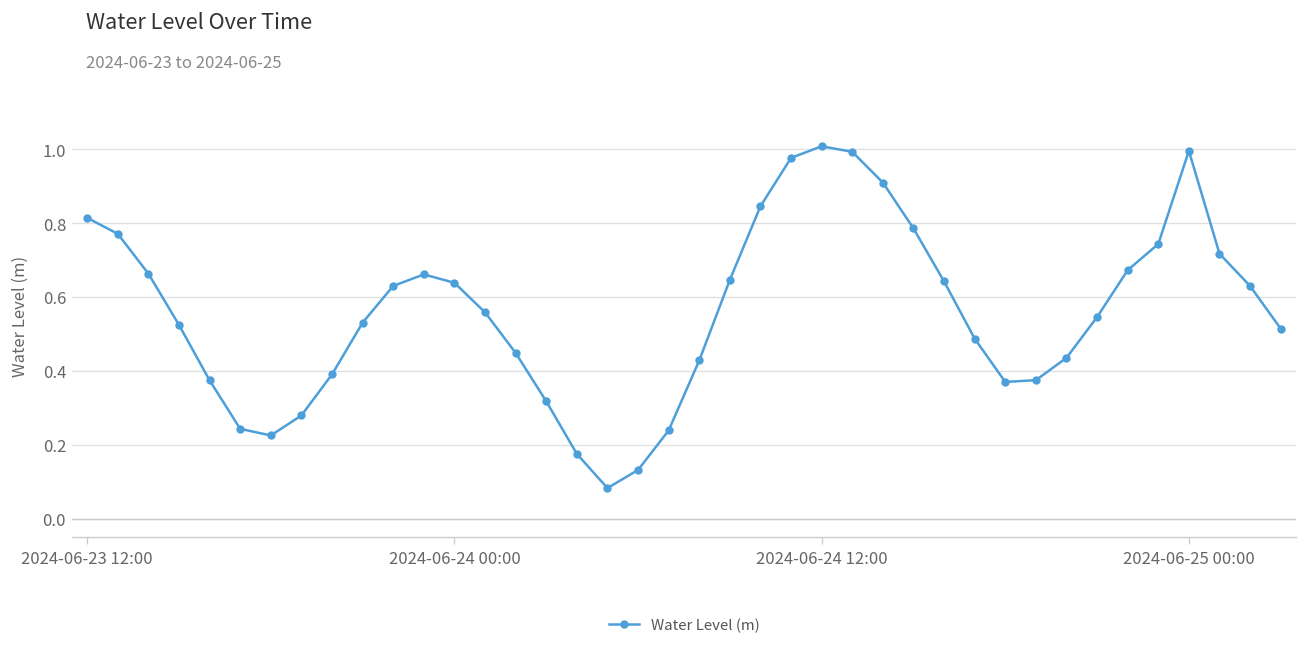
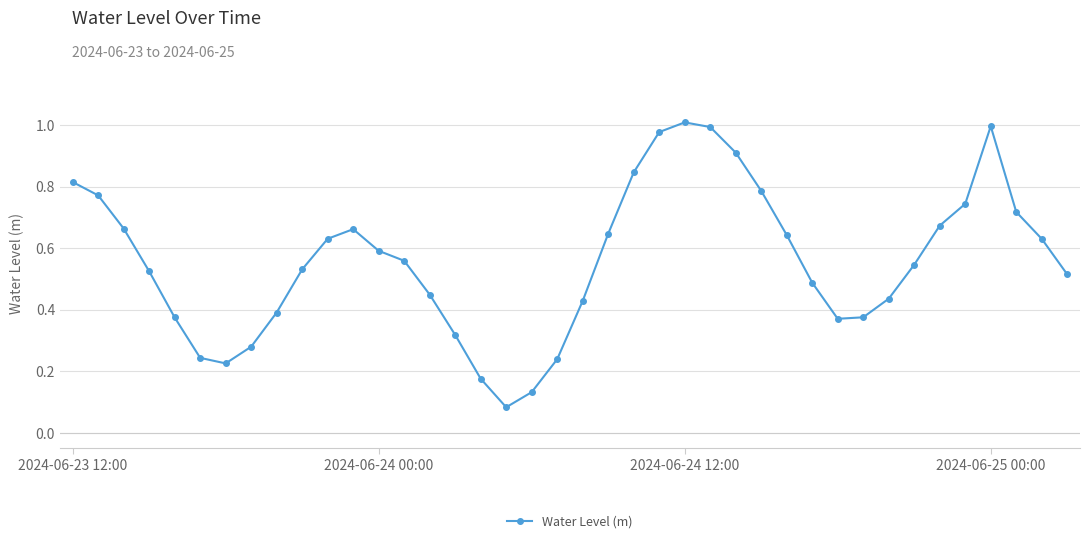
2024-06-24 00:00: 0.64 -> 0.59
